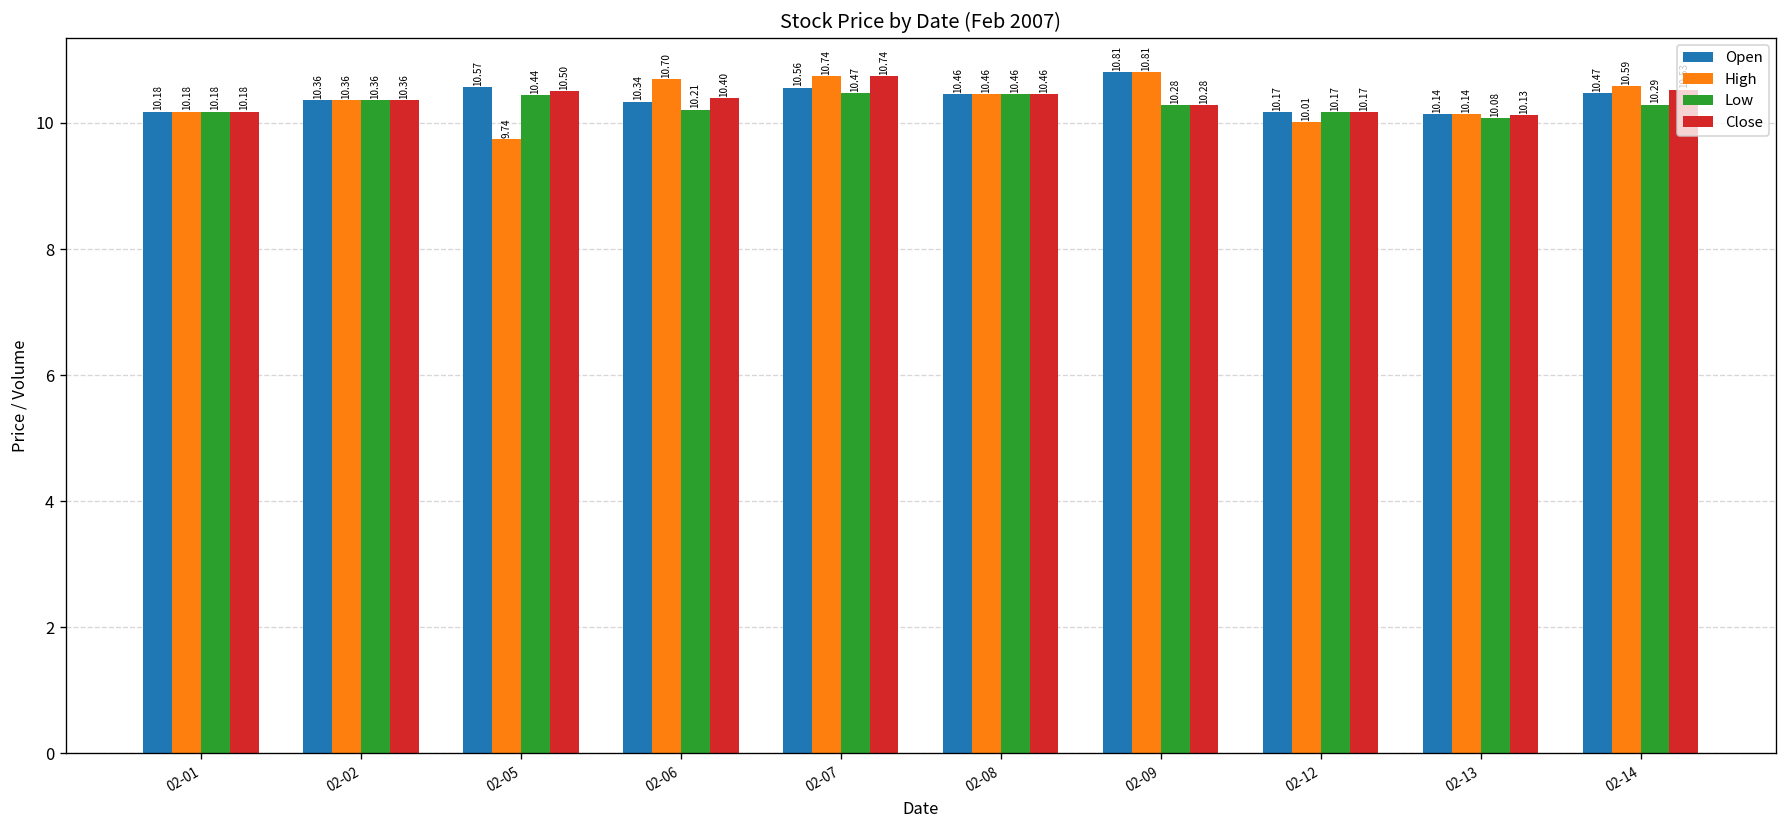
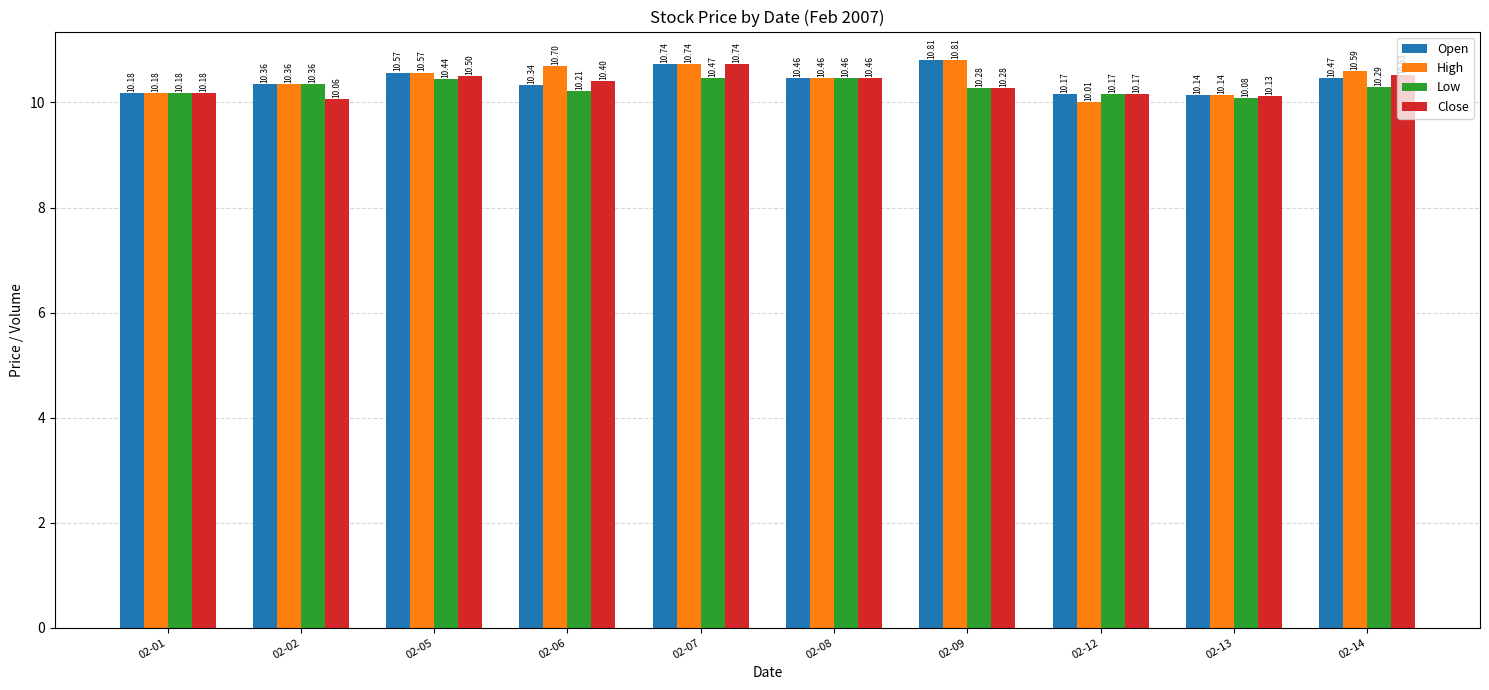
Close, 02-02: 10.36 -> 10.06
High, 02-05: 9.74 -> 10.57
Open, 02-07: 10.56 -> 10.74
